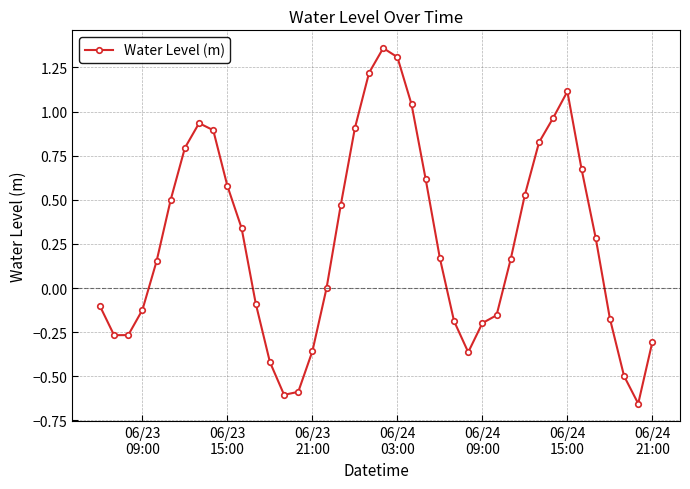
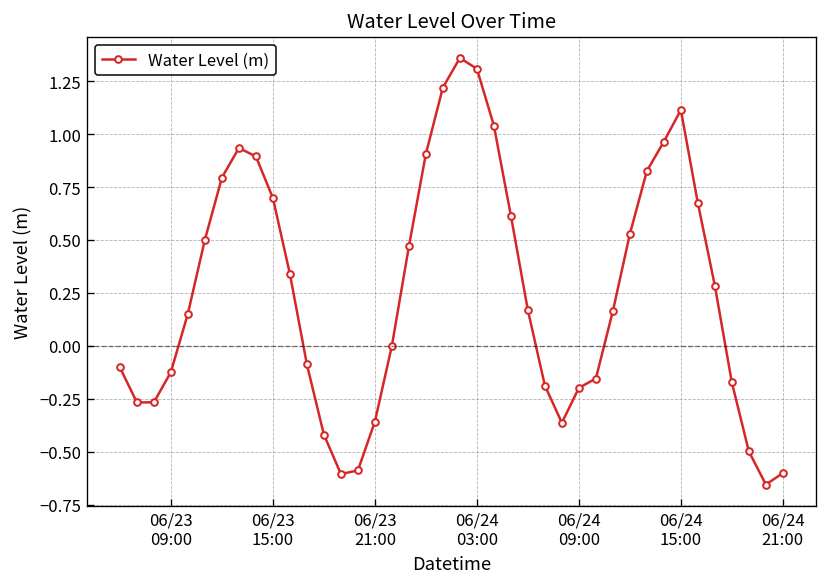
06/23 15:00: 0.58 -> 0.70
06/24 21:00: -0.31 -> -0.60
